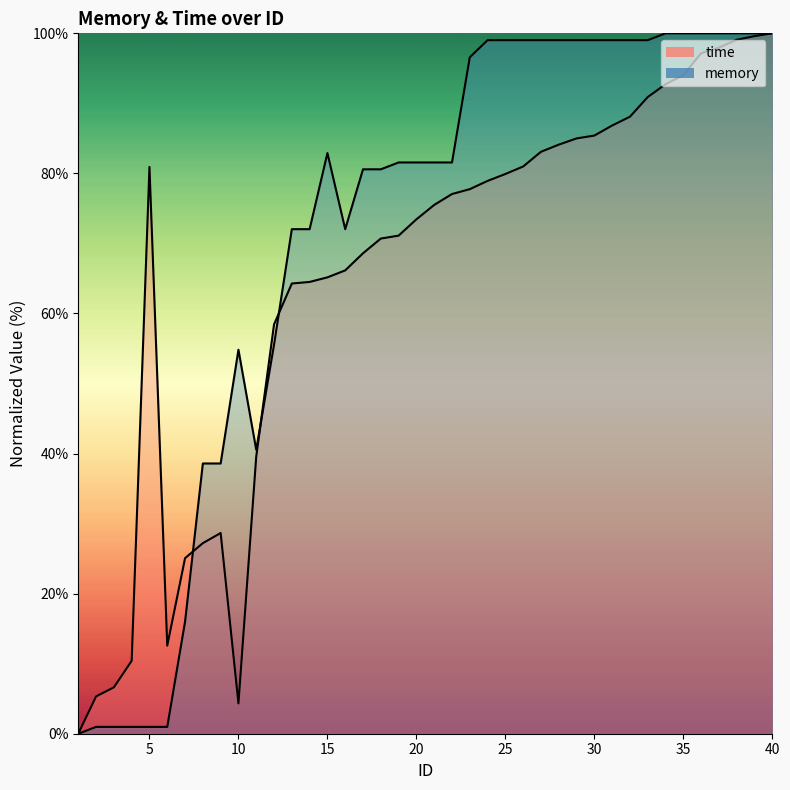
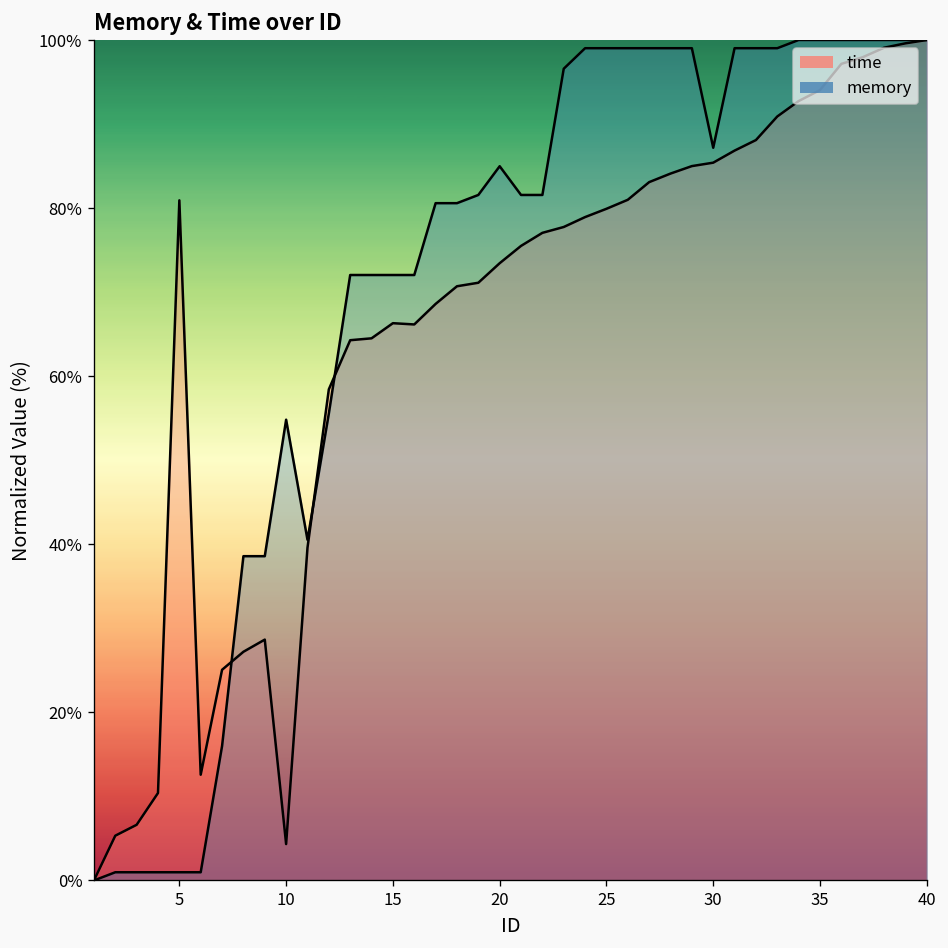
time, 15: 65% -> 66%
memory, 15: 83% -> 72%
memory, 20: 82% -> 85%
memory, 30: 99% -> 87%
